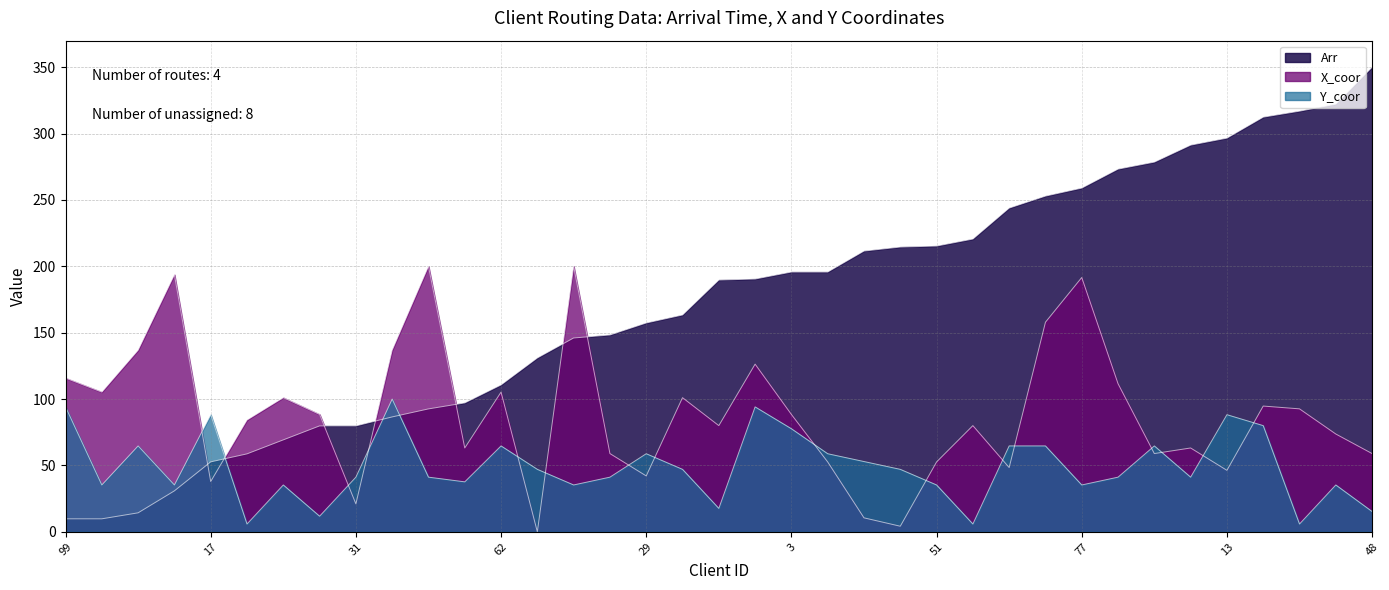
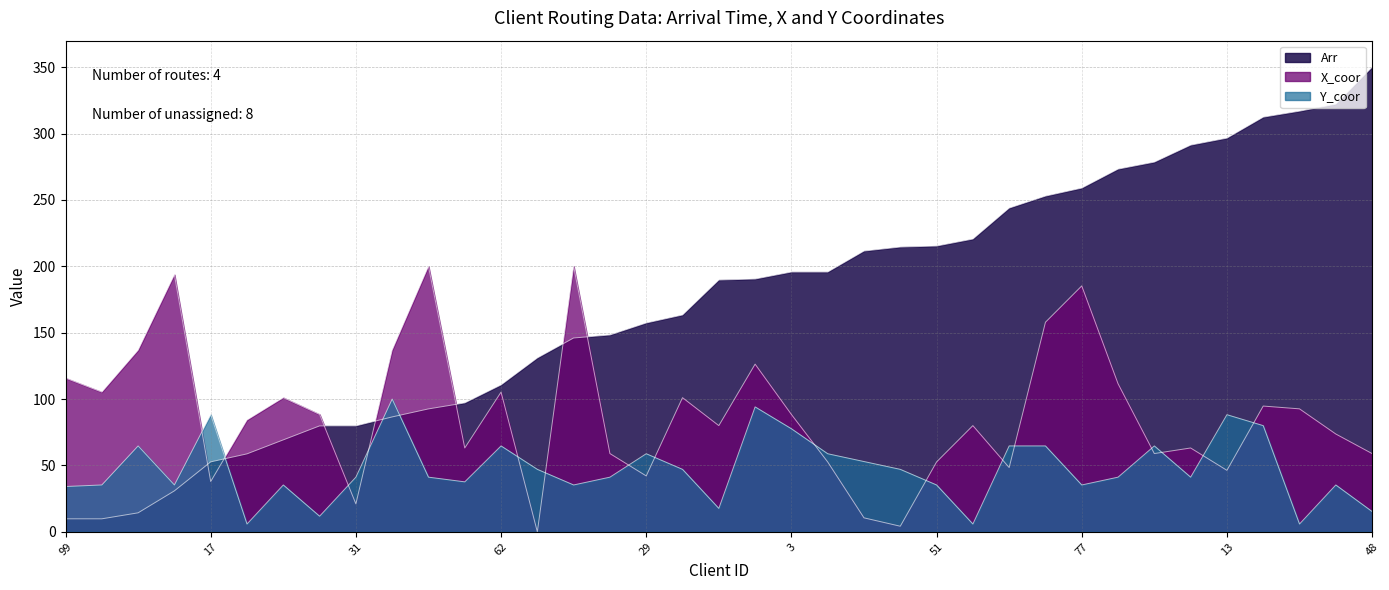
Y_coor, 99: 94 -> 34
X_coor, 77: 192 -> 185
